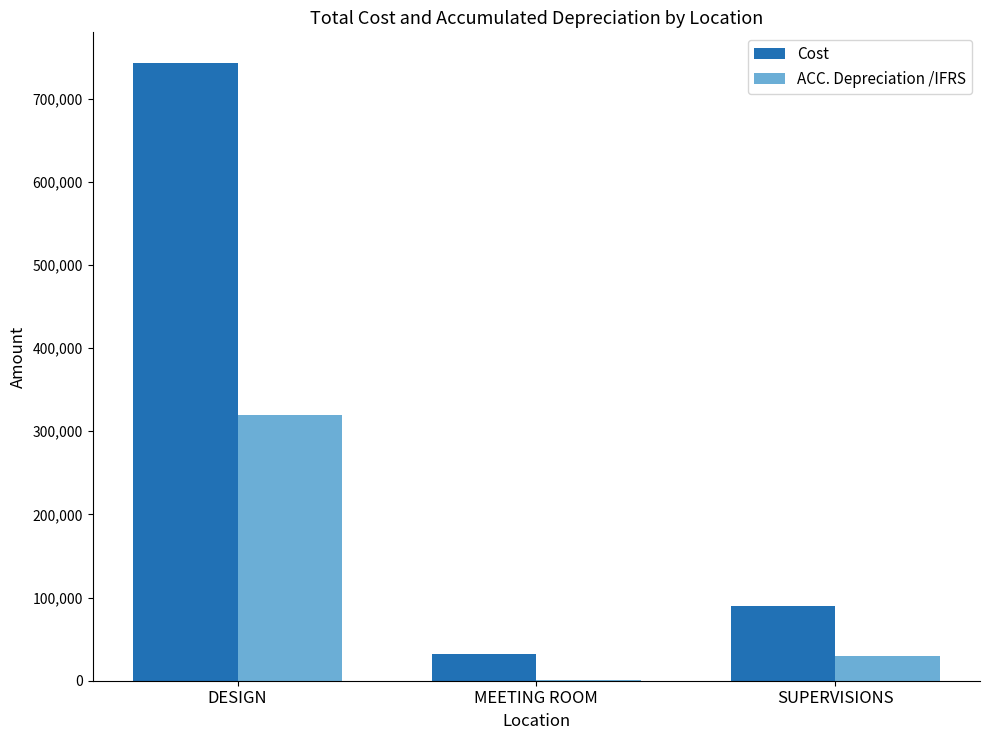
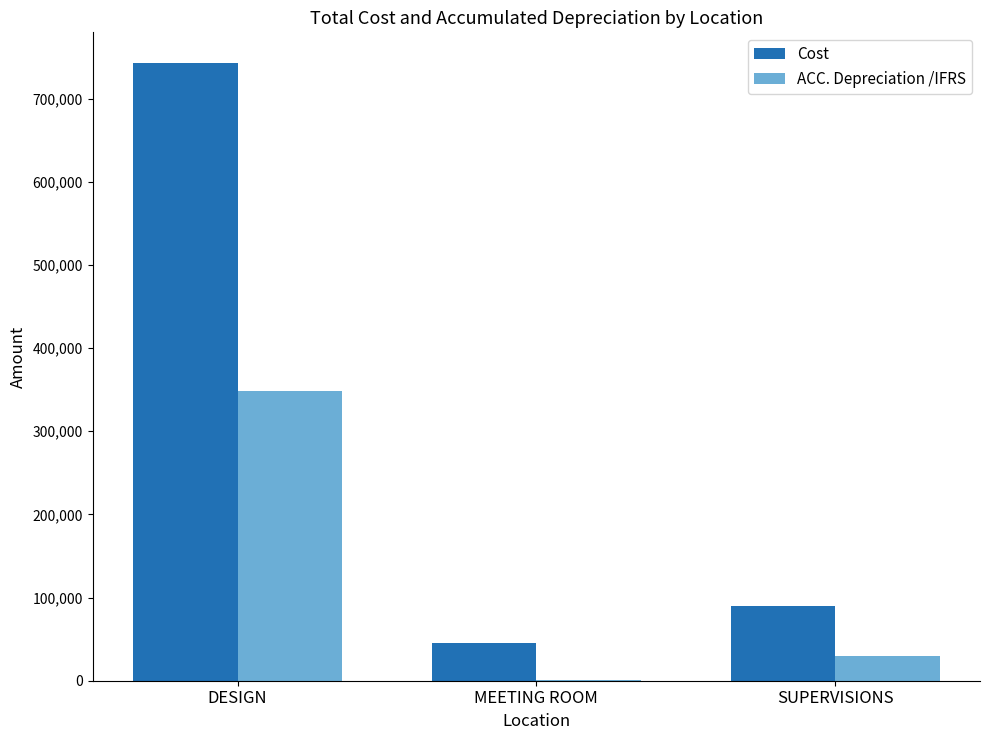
ACC. Depreciation /IFRS, DESIGN: 320,000 -> 350,000
Cost, MEETING ROOM: 30,000 -> 50,000
